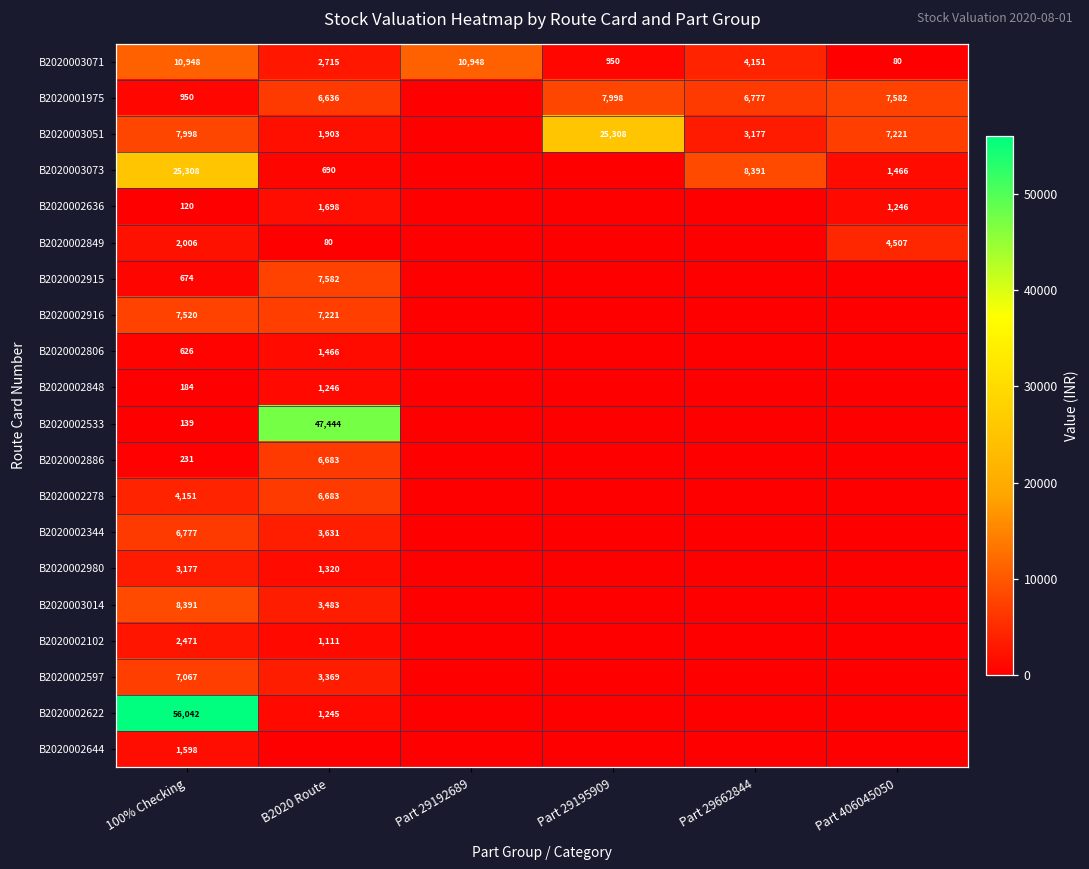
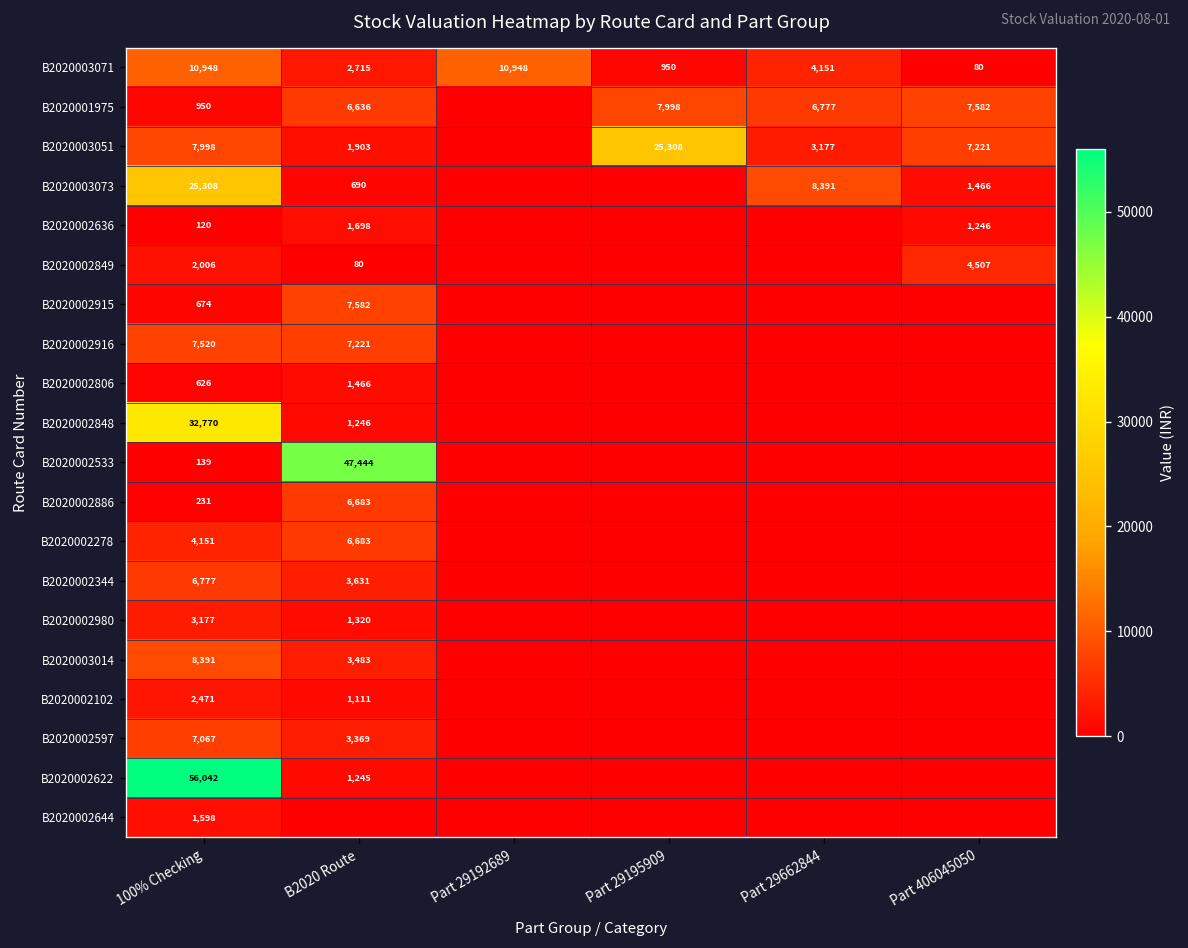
B2020002848, 100% Checking: 184 -> 32,770
